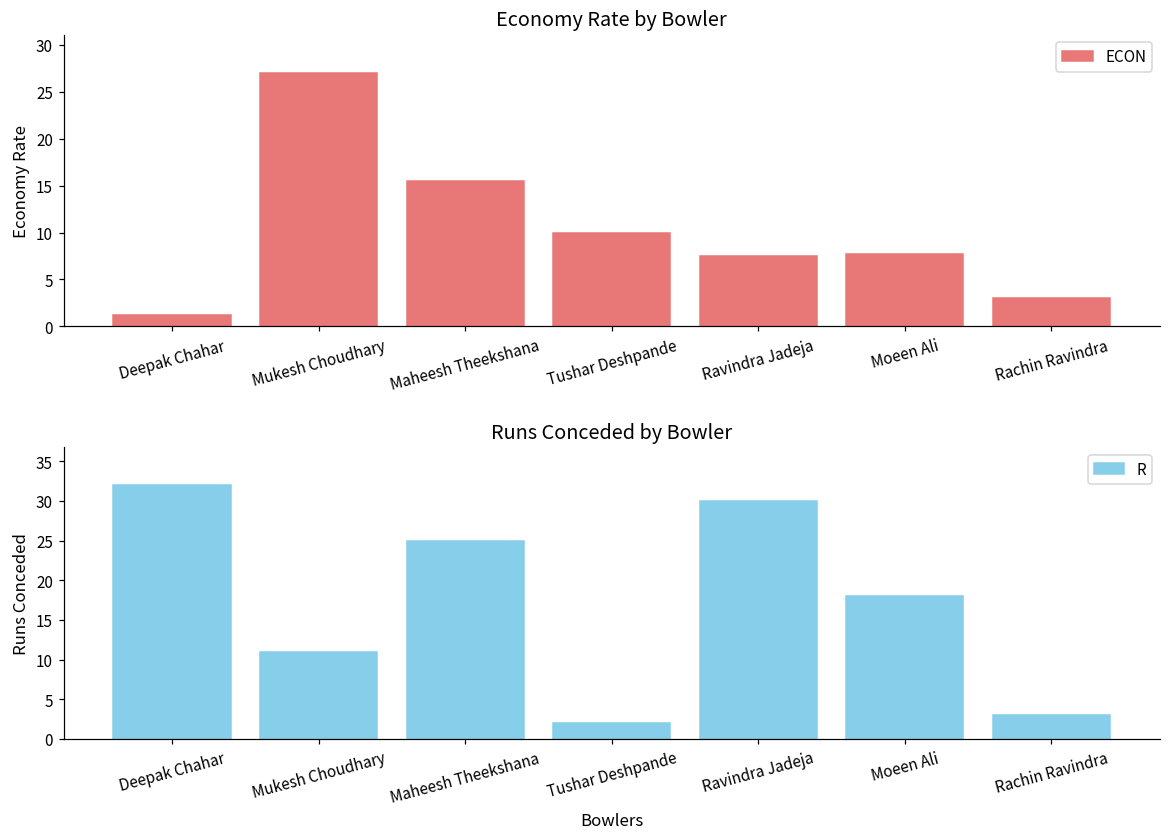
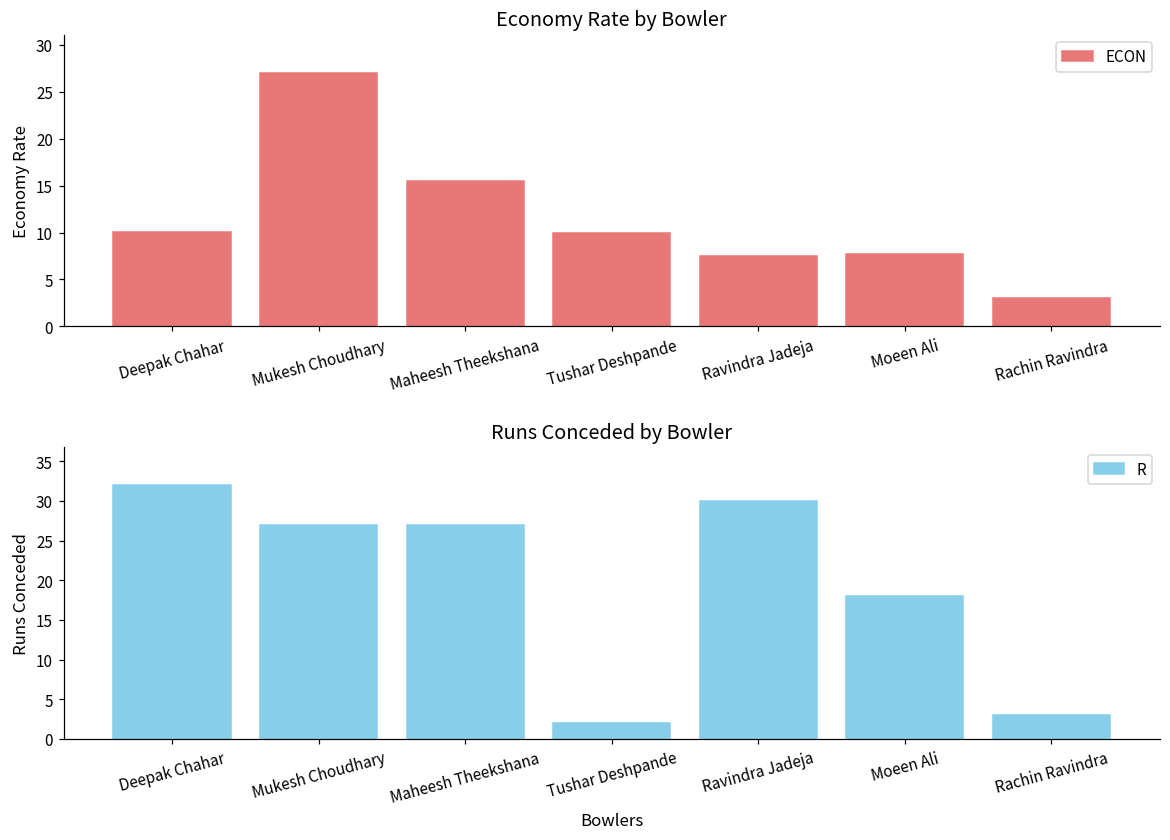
Economy Rate by Bowler, Deepak Chahar: 1 -> 10
Runs Conceded by Bowler, Mukesh Choudhary: 11 -> 27
Runs Conceded by Bowler, Maheesh Theekshana: 25 -> 27
